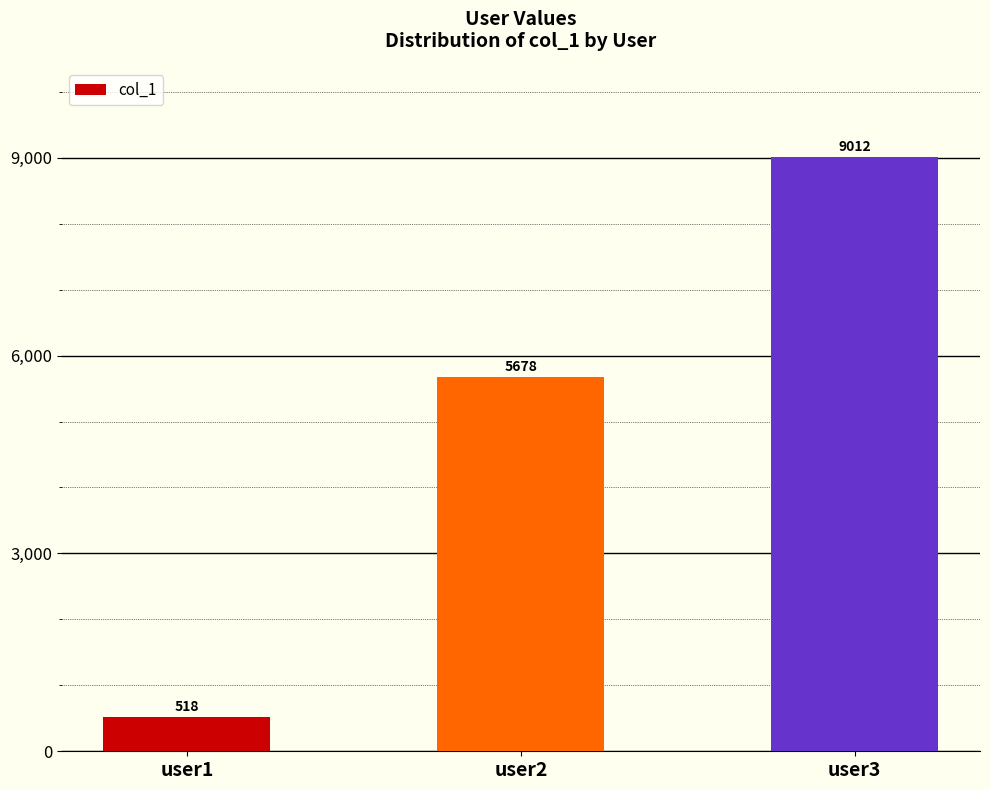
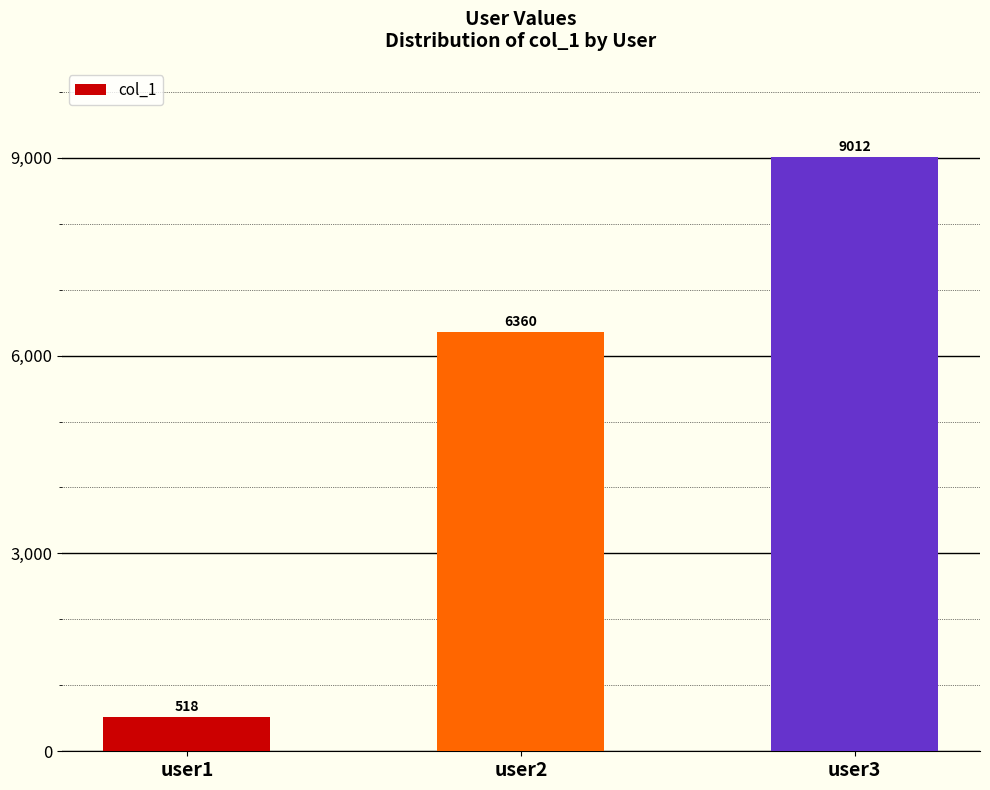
user2: 5678 -> 6360
